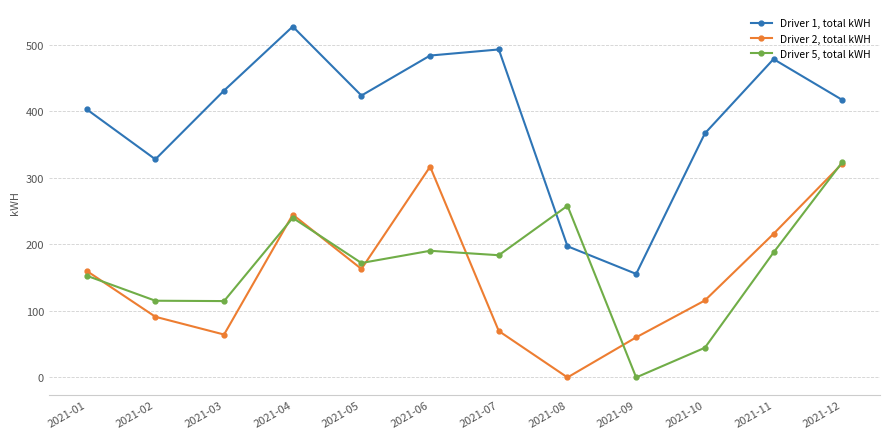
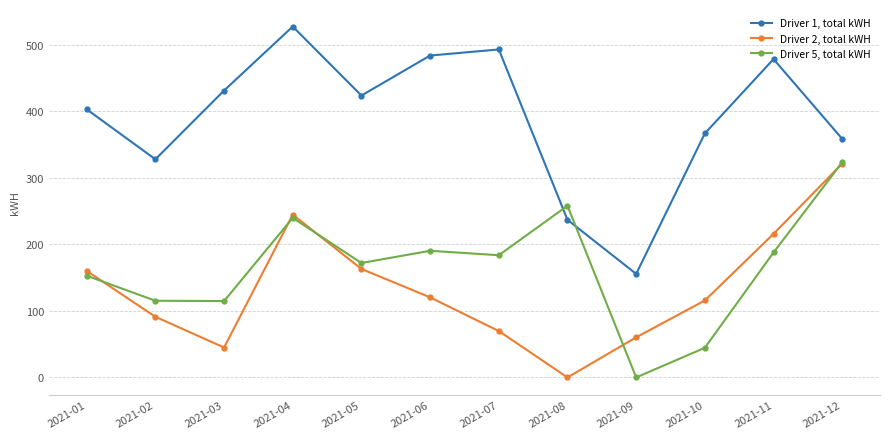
Driver 2, total kWH, 2021-03: 60 -> 40
Driver 2, total kWH, 2021-06: 320 -> 120
Driver 1, total kWH, 2021-08: 200 -> 240
Driver 1, total kWH, 2021-12: 420 -> 360
